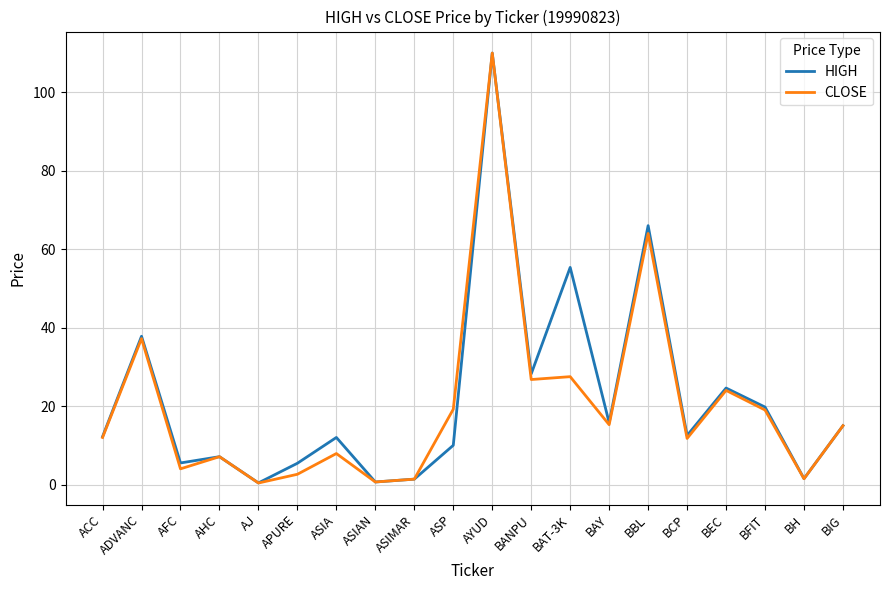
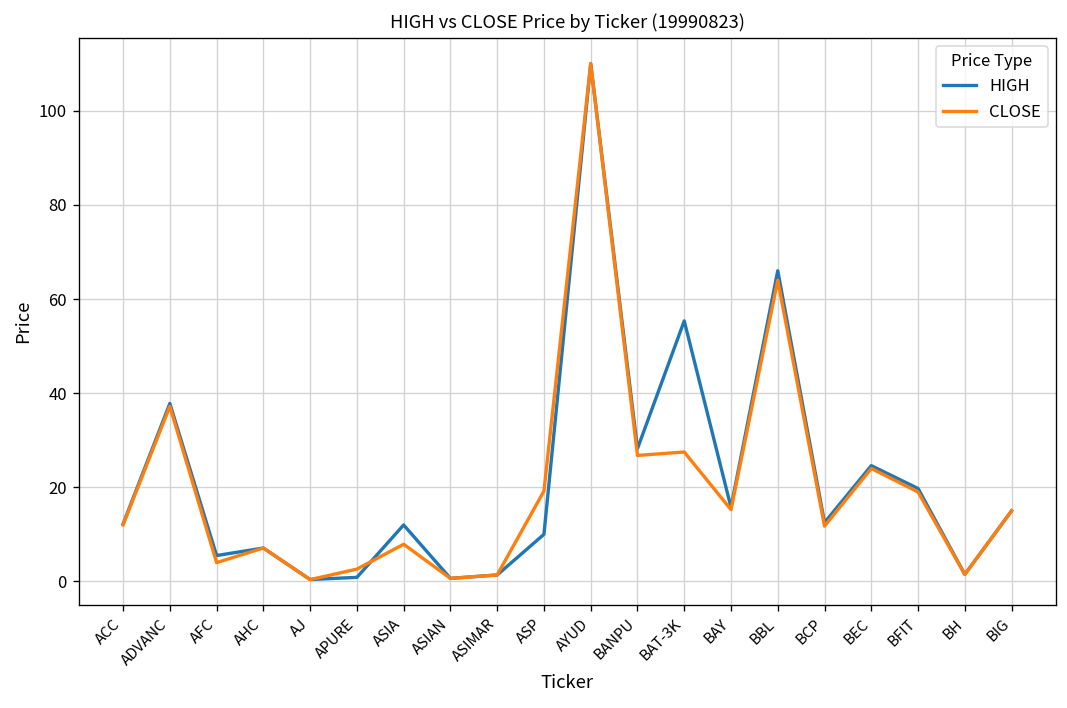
HIGH, APURE: 5 -> 1
